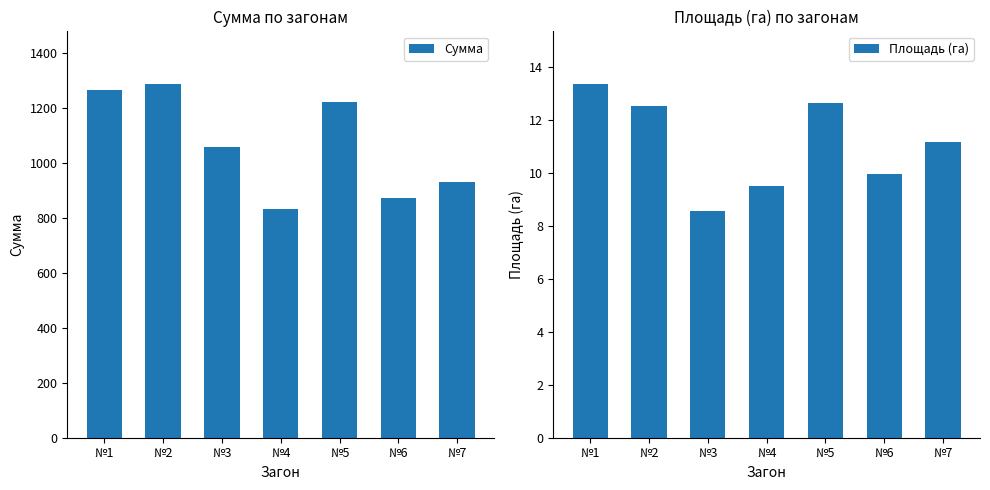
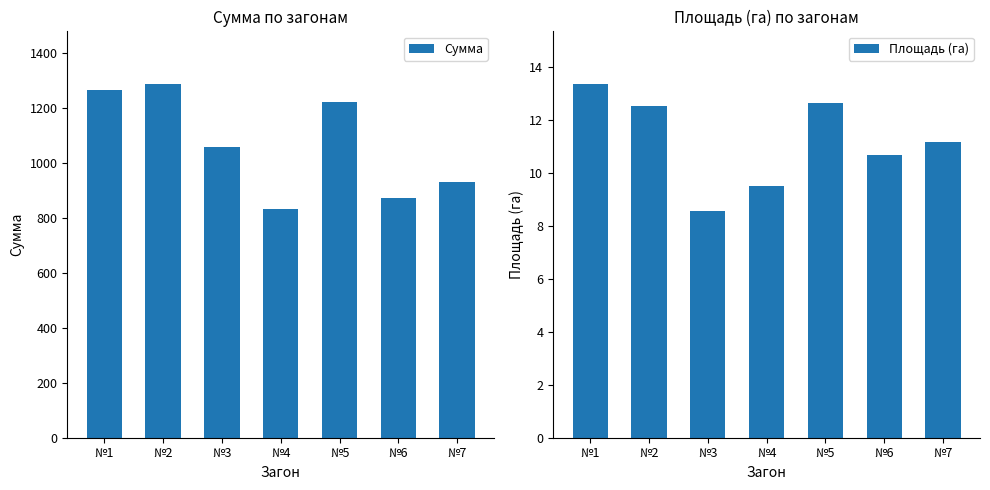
Площадь (га) по загонам, №6: 9.9 -> 10.7
